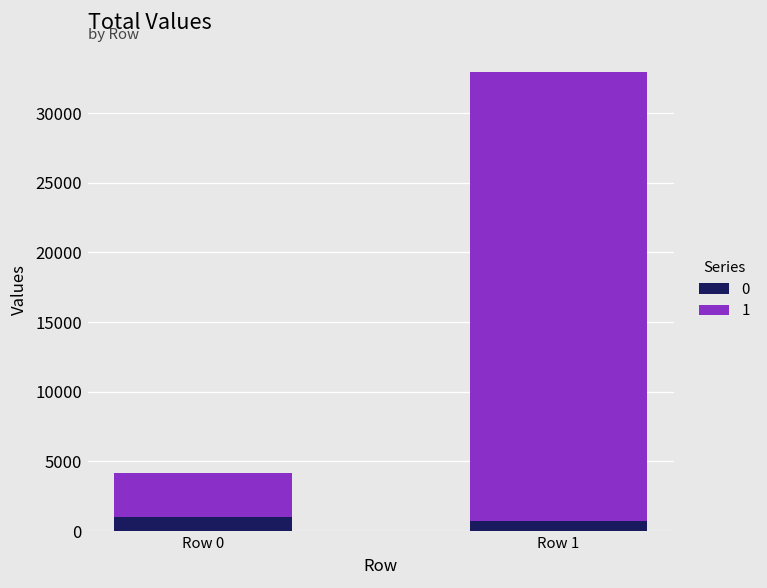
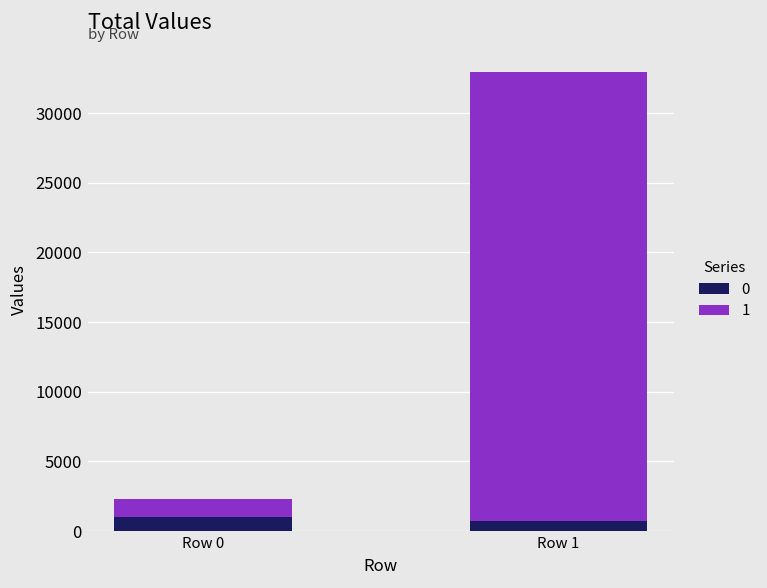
1, Row 0: 3200 -> 1300
